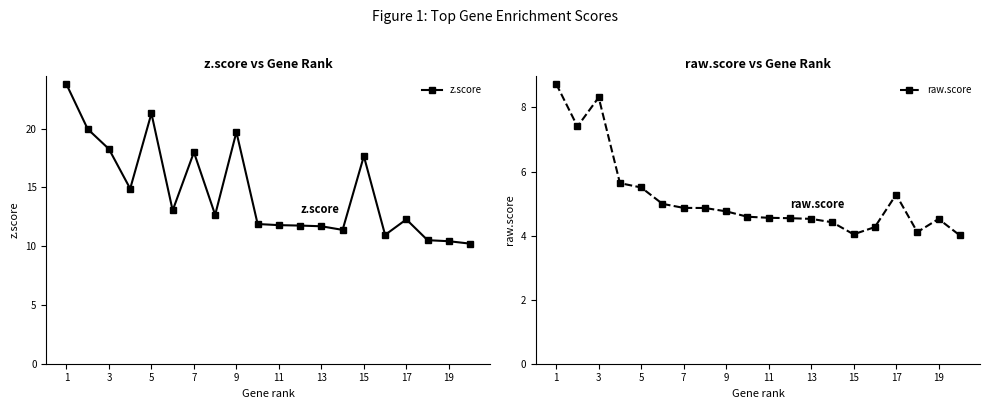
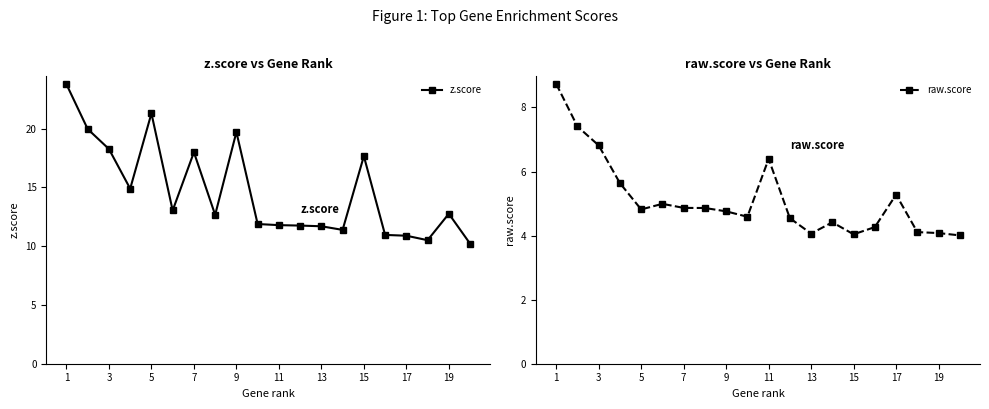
z.score vs Gene Rank, 17: 12.3 -> 10.9
z.score vs Gene Rank, 19: 10.4 -> 12.8
raw.score vs Gene Rank, 3: 8.3 -> 6.8
raw.score vs Gene Rank, 5: 5.5 -> 4.8
raw.score vs Gene Rank, 11: 4.6 -> 6.4
raw.score vs Gene Rank, 13: 4.5 -> 4.1
raw.score vs Gene Rank, 19: 4.5 -> 4.1
